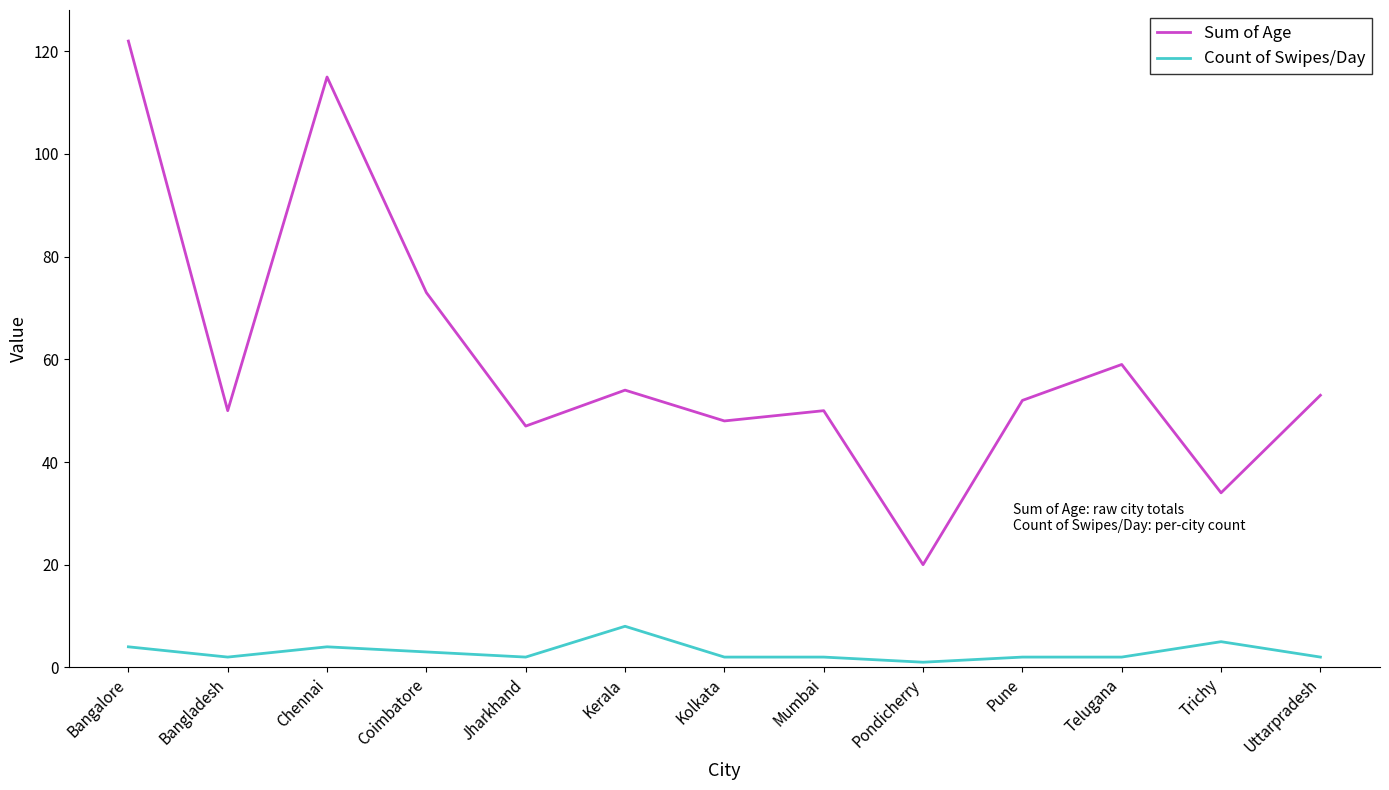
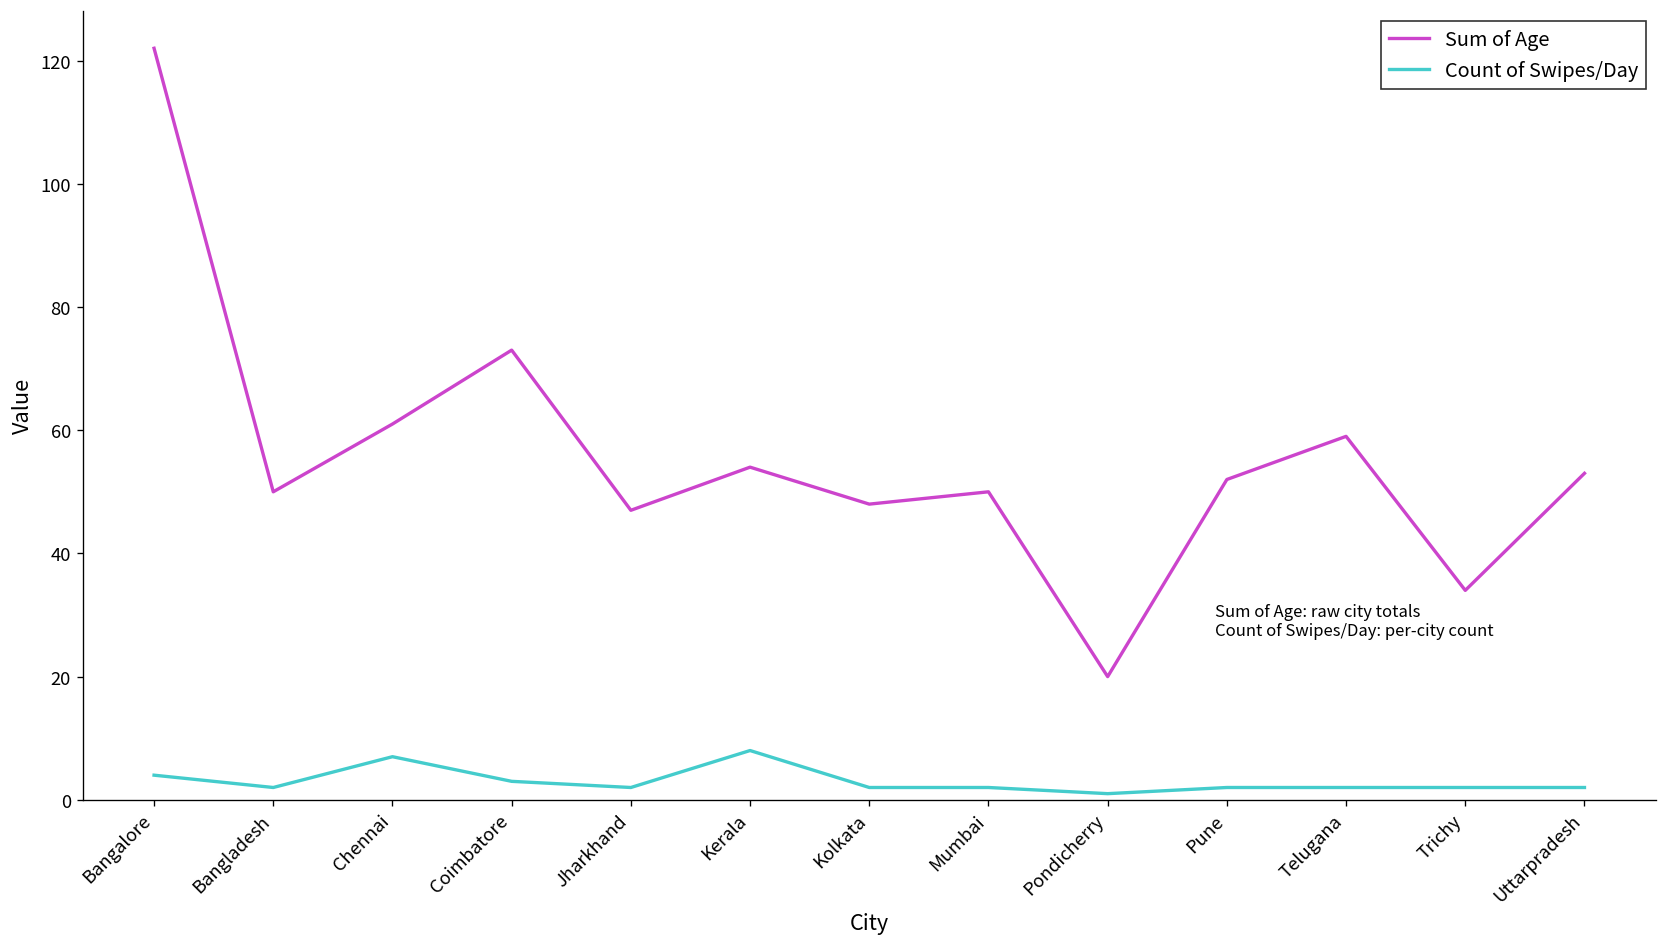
Sum of Age, Chennai: 115 -> 61
Count of Swipes/Day, Chennai: 4 -> 7
Count of Swipes/Day, Trichy: 5 -> 2
